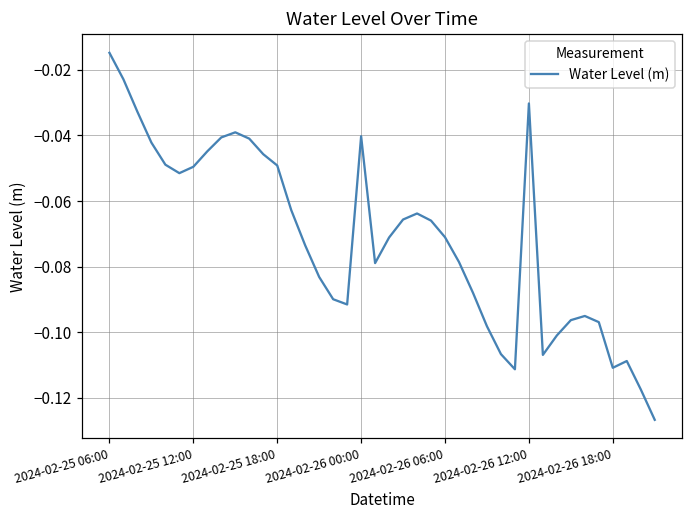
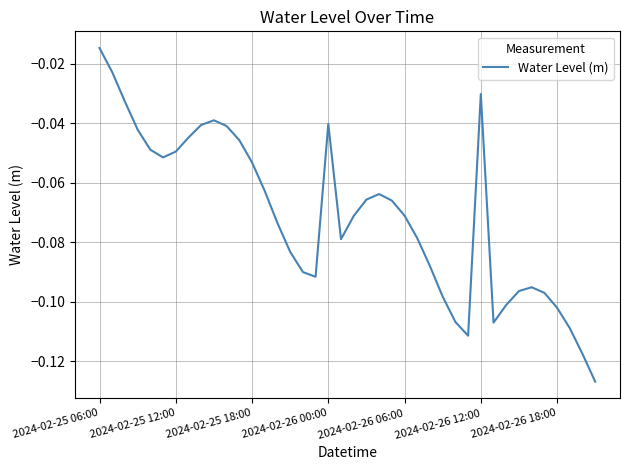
2024-02-25 18:00: -0.049 -> -0.053
2024-02-26 18:00: -0.111 -> -0.102
